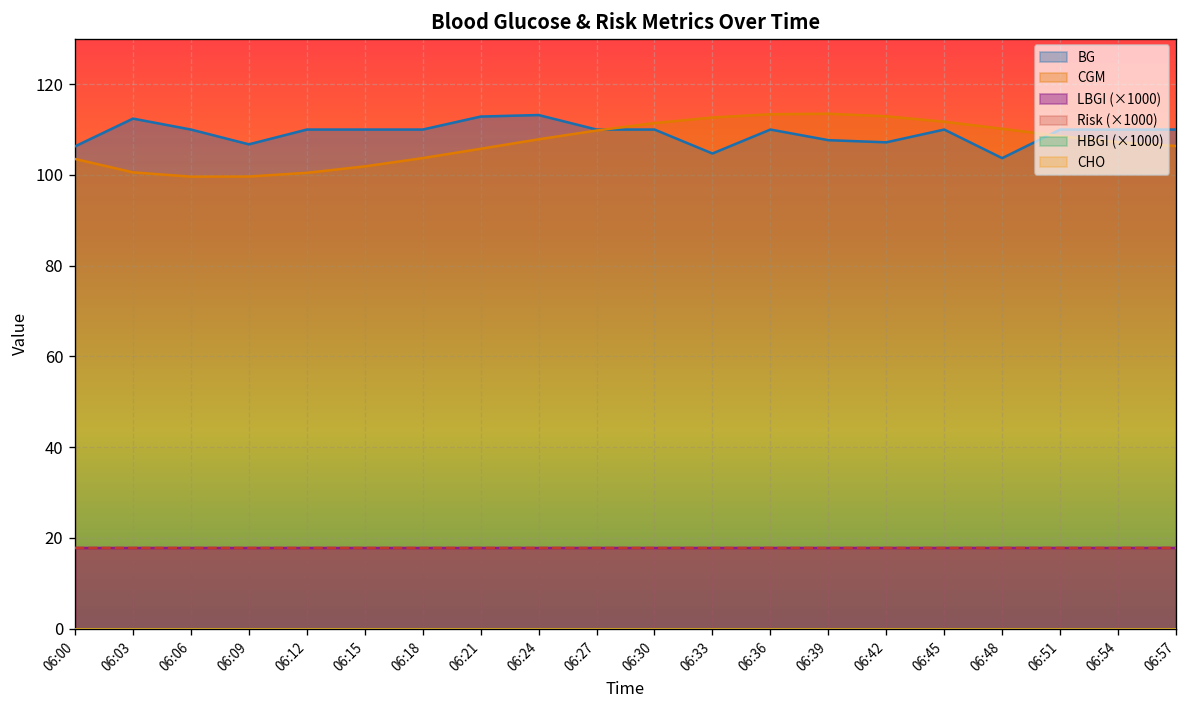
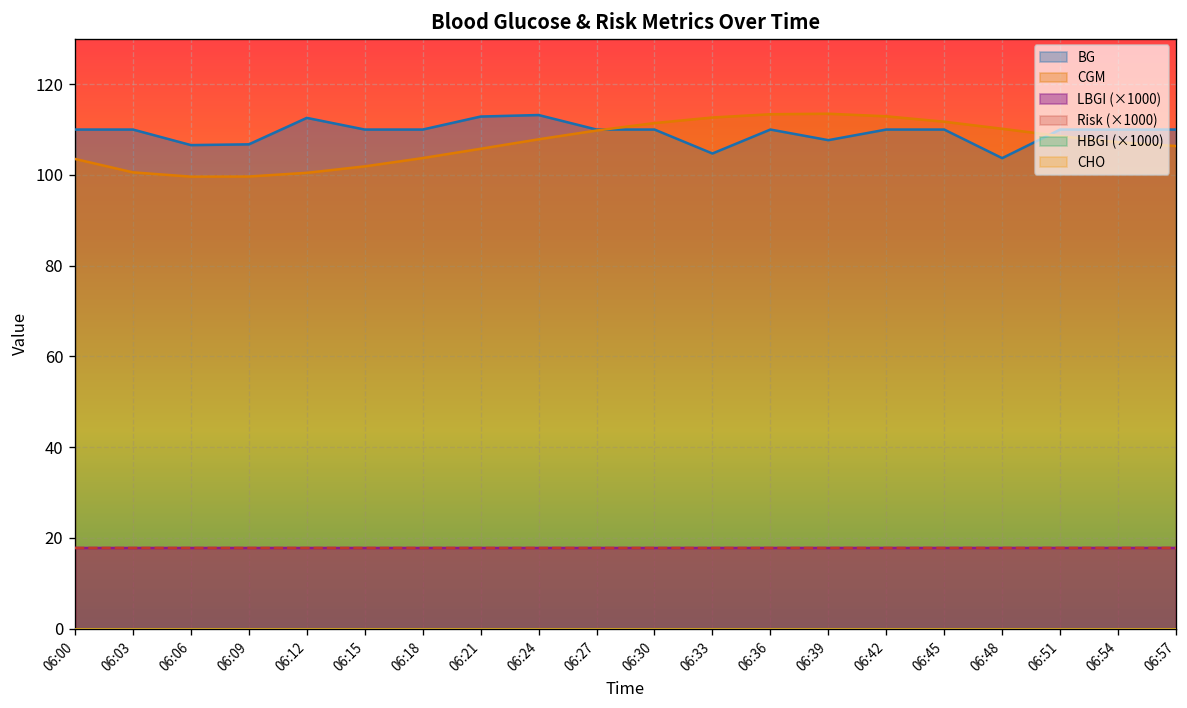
BG, 06:00: 106 -> 110
BG, 06:03: 112 -> 110
BG, 06:06: 110 -> 107
BG, 06:12: 110 -> 113
BG, 06:42: 107 -> 110
